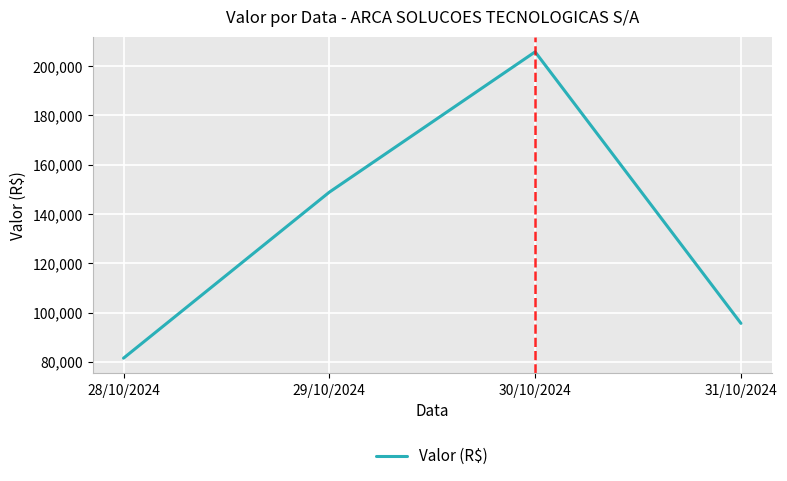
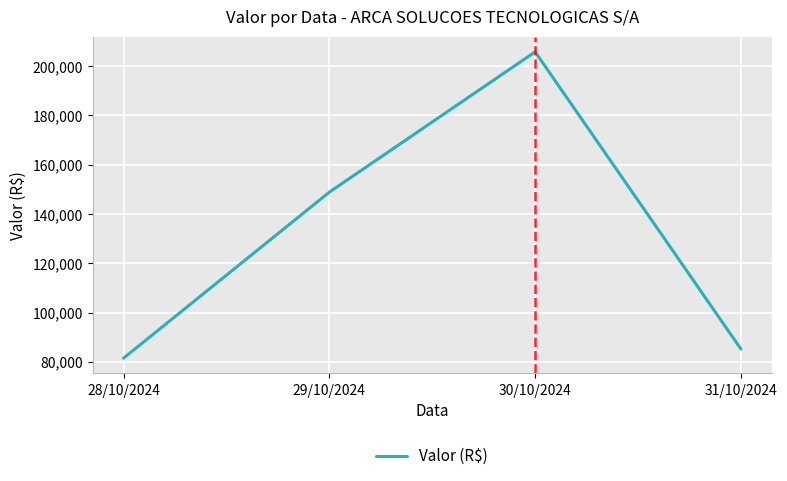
31/10/2024: 96,000 -> 85,000
